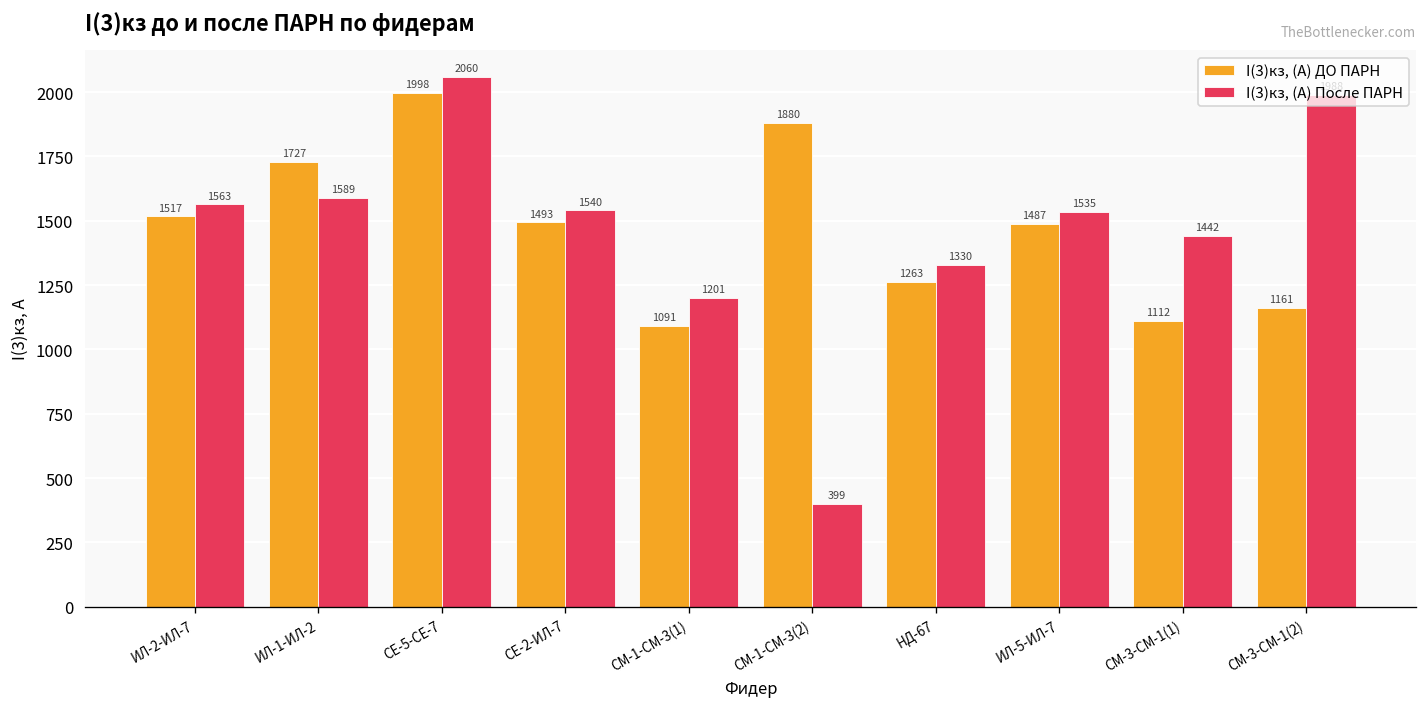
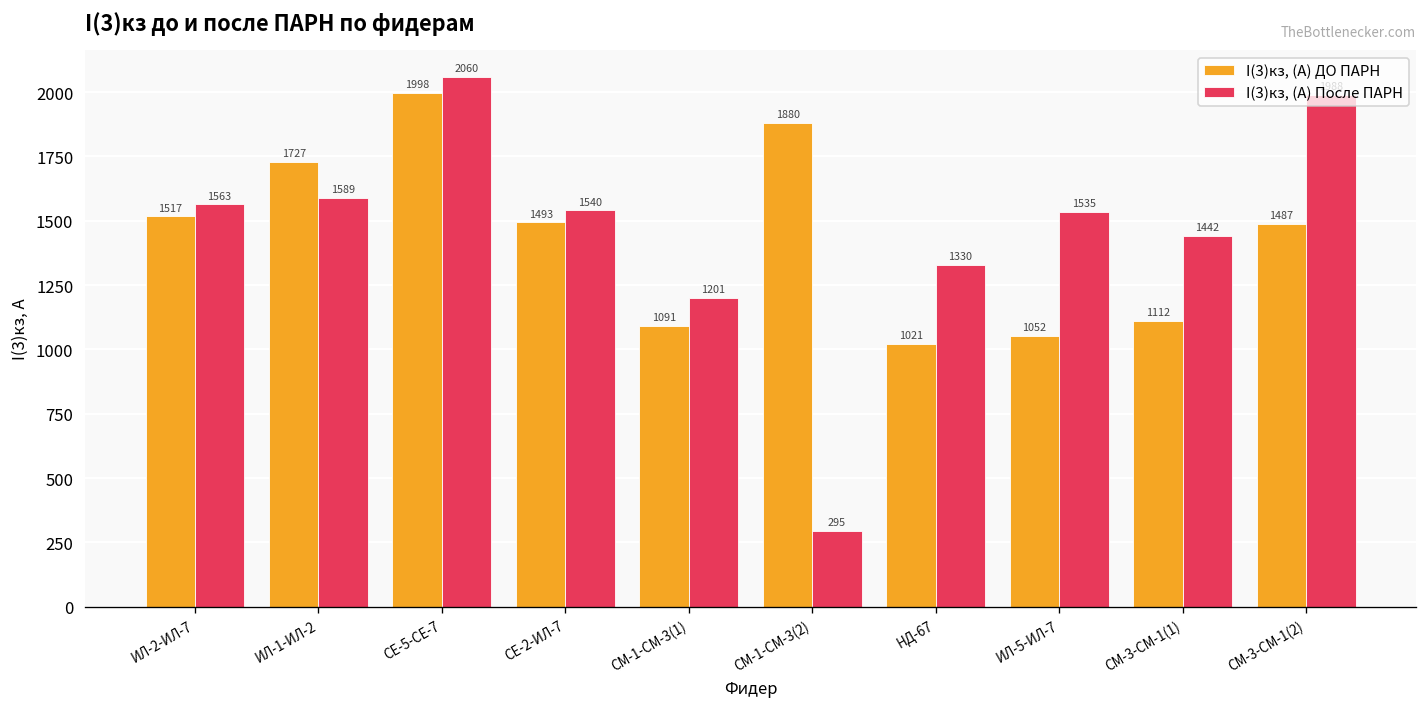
I(3)кз, (А) После ПАРН, СМ-1-СМ-3(2): 399 -> 295
I(3)кз, (А) ДО ПАРН, НД-67: 1263 -> 1021
I(3)кз, (А) ДО ПАРН, ИЛ-5-ИЛ-7: 1487 -> 1052
I(3)кз, (А) ДО ПАРН, СМ-3-СМ-1(2): 1161 -> 1487
